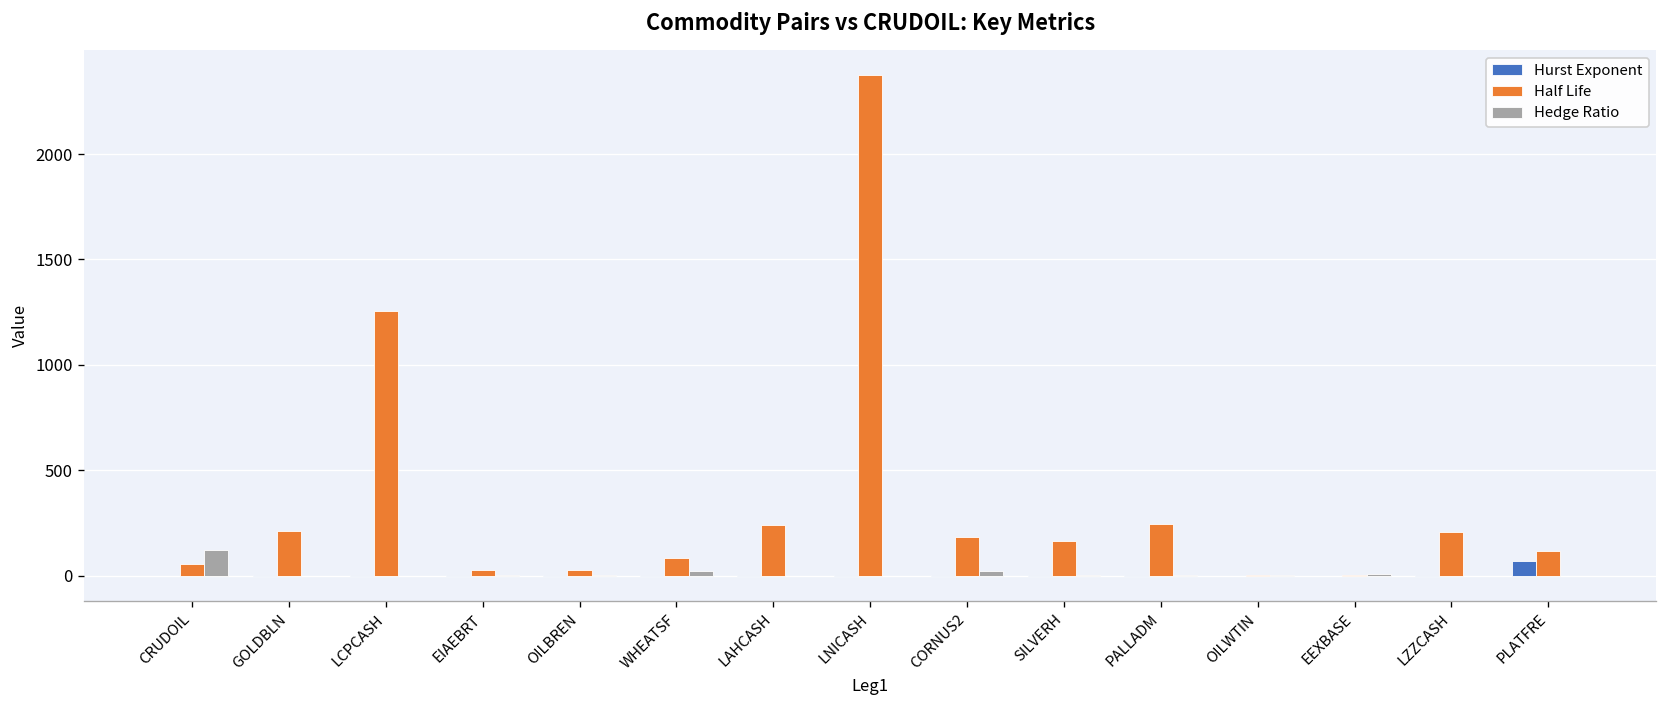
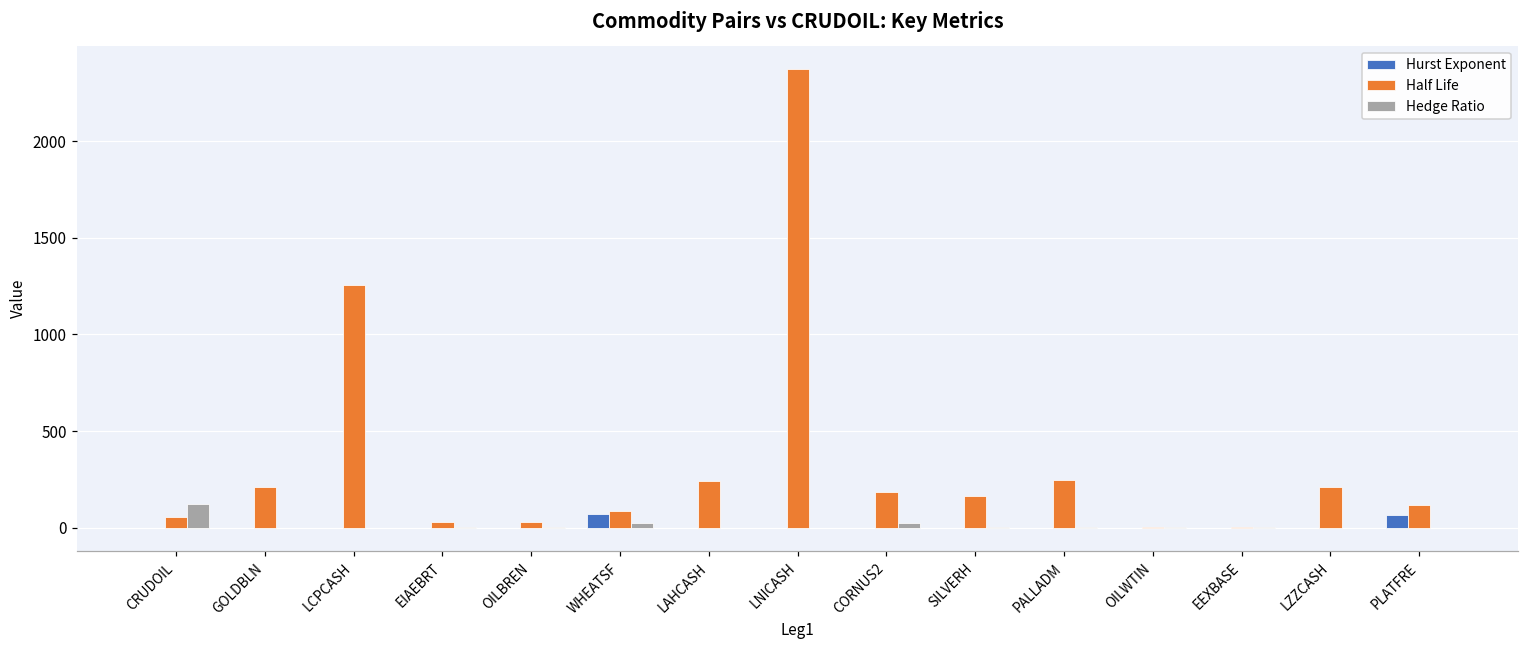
Hurst Exponent, WHEATSF: 0 -> 70
